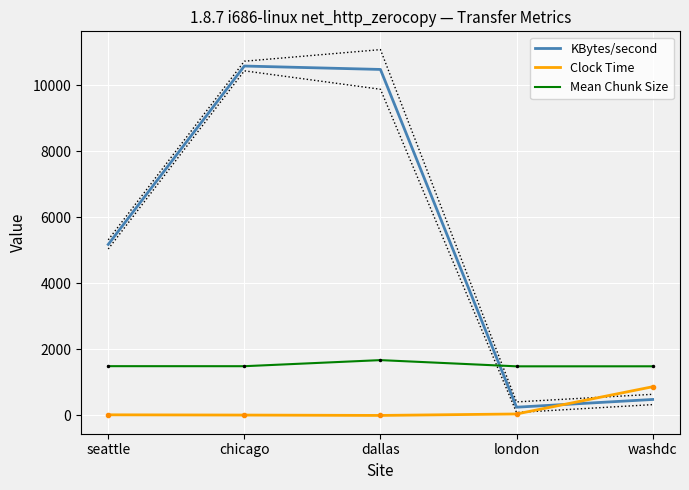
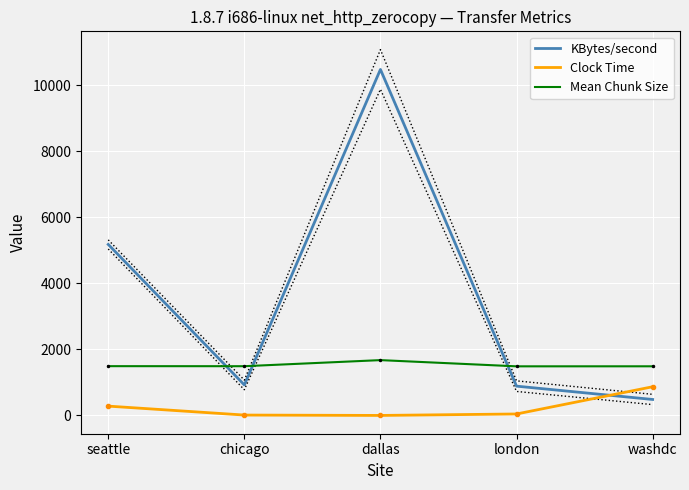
Clock Time, seattle: 0 -> 300
KBytes/second, chicago: 10600 -> 900
KBytes/second, london: 300 -> 900
